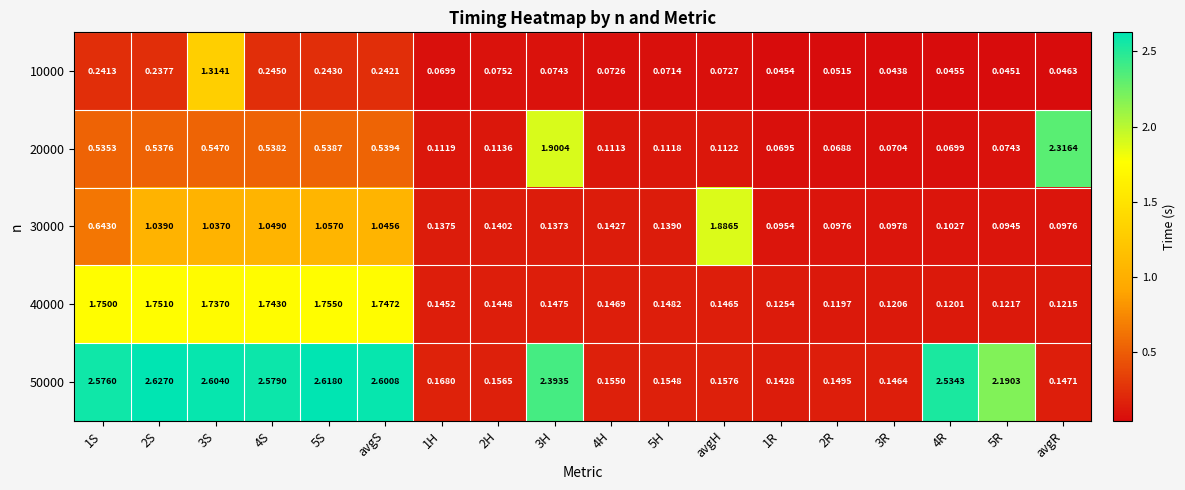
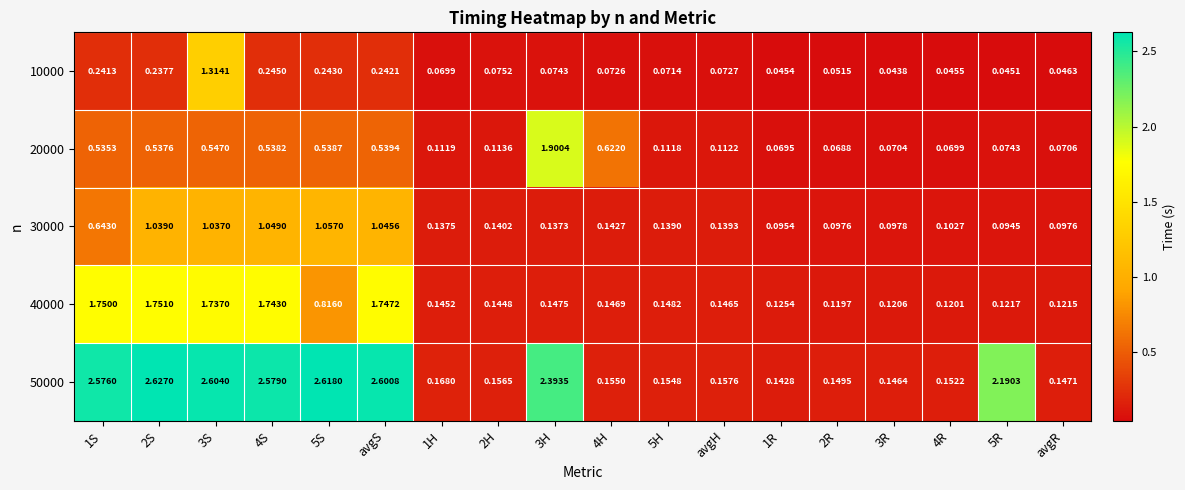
20000, 4H: 0.1113 -> 0.6220
20000, avgR: 2.3164 -> 0.0706
30000, avgH: 1.8865 -> 0.1393
40000, 5S: 1.7550 -> 0.8160
50000, 4R: 2.5343 -> 0.1522
